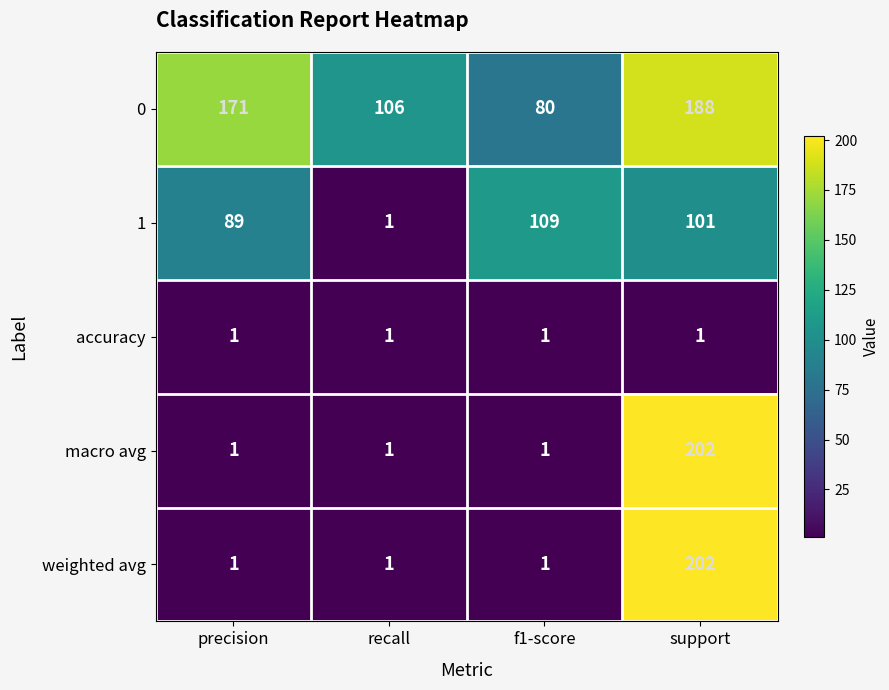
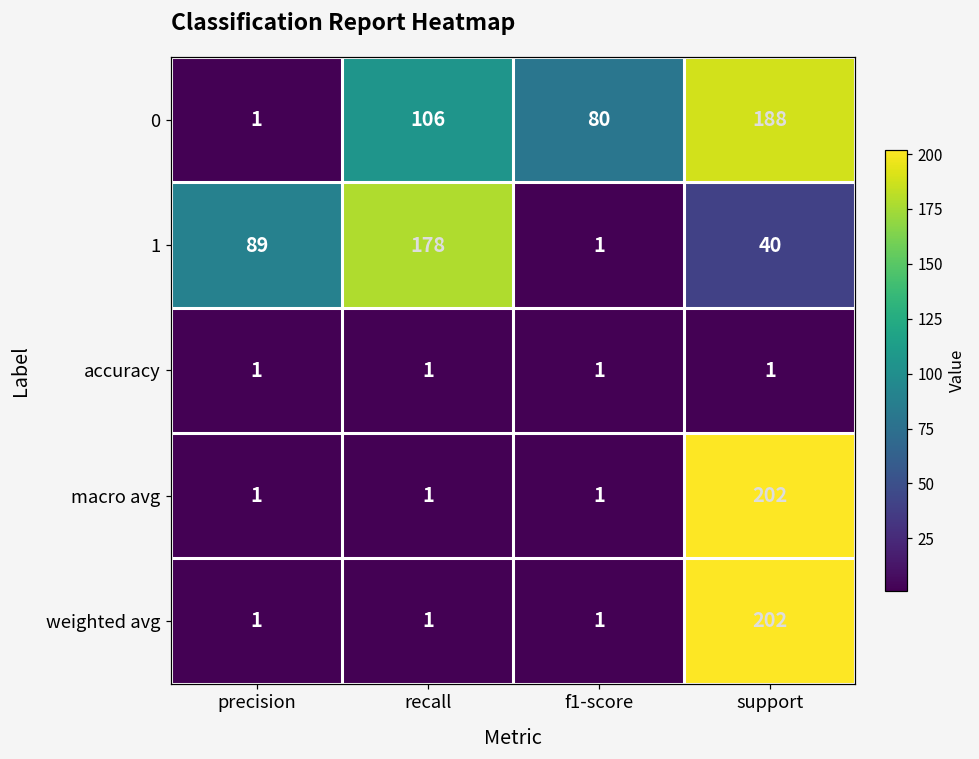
0, precision: 171 -> 1
1, recall: 1 -> 178
1, f1-score: 109 -> 1
1, support: 101 -> 40
